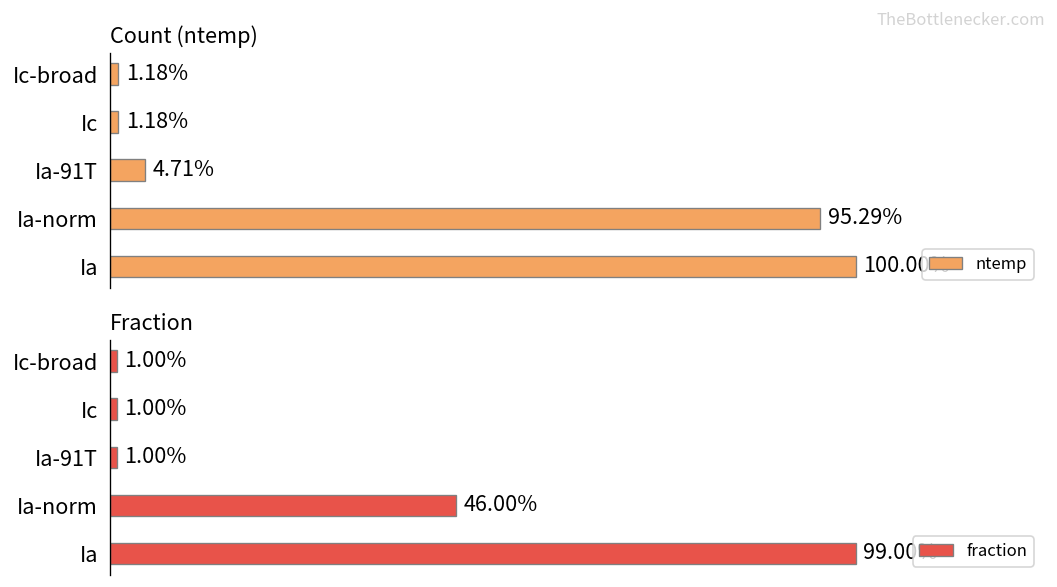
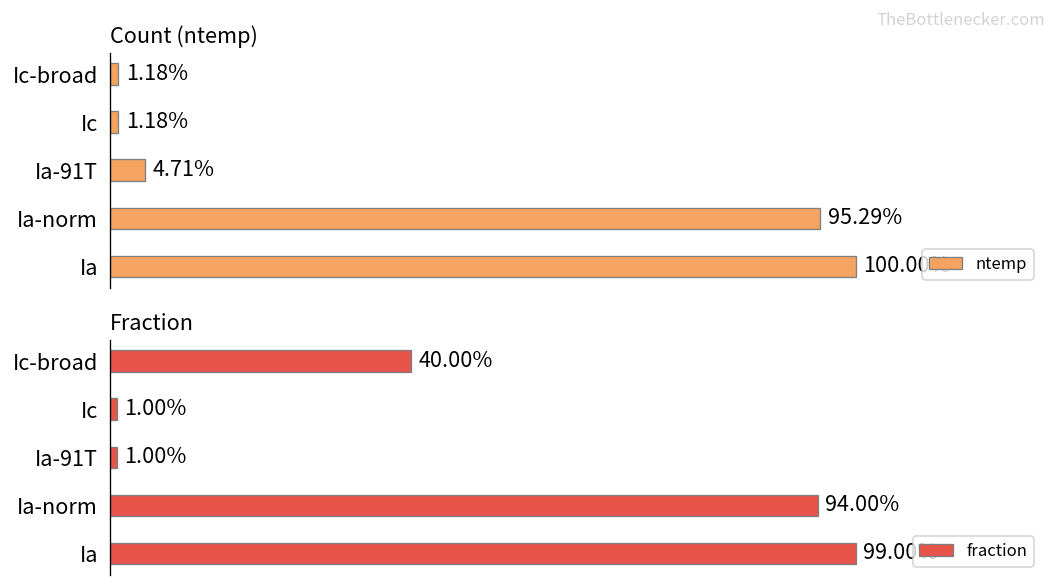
Fraction, Ic-broad: 1.00% -> 40.00%
Fraction, Ia-norm: 46.00% -> 94.00%
